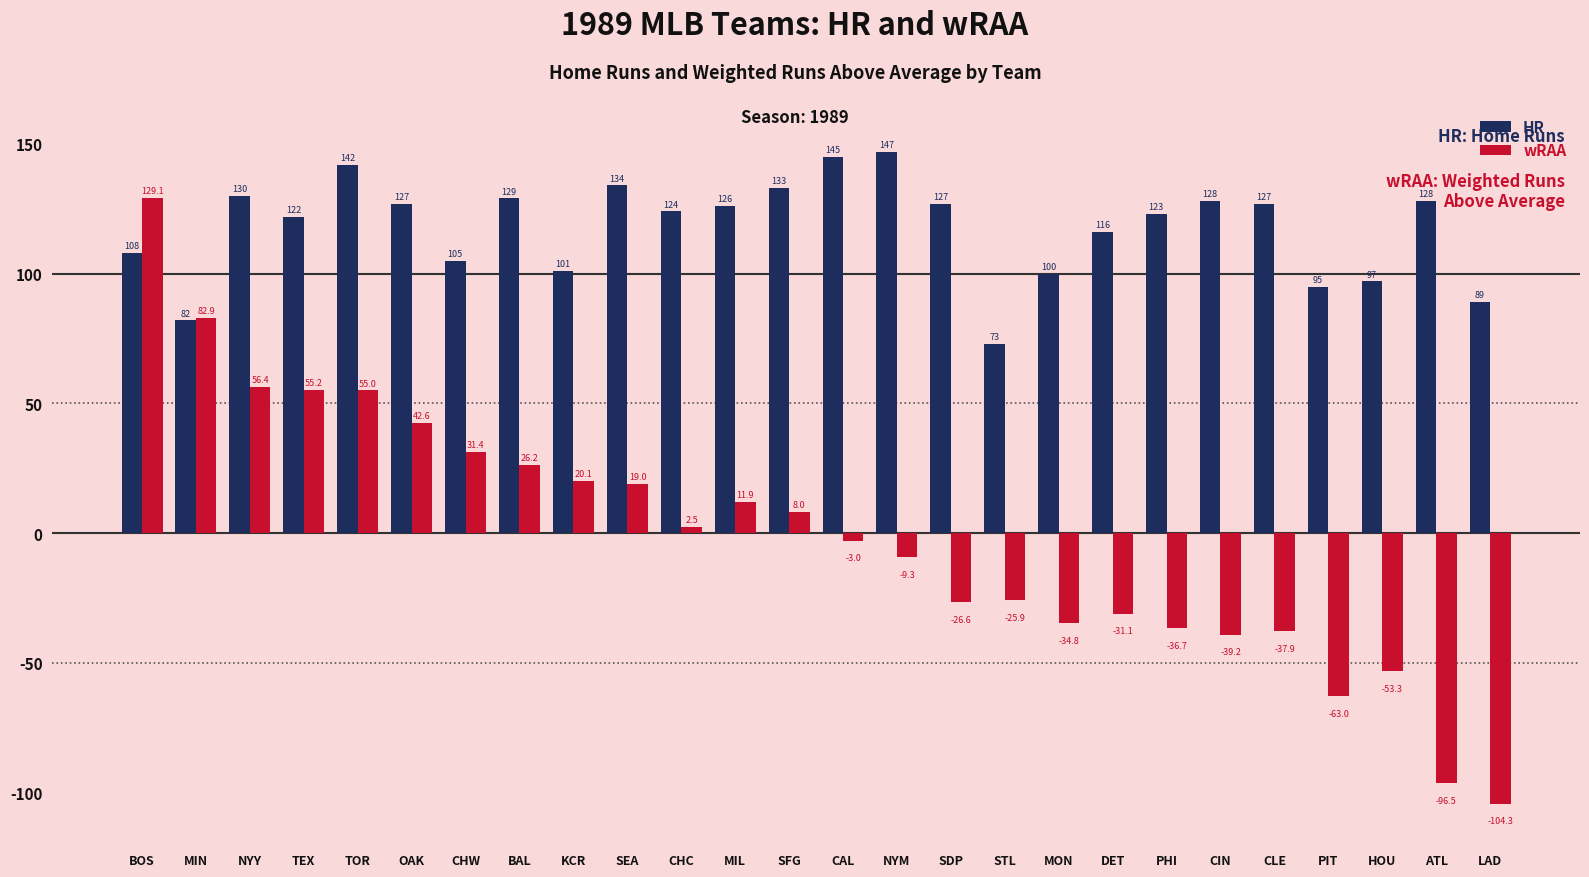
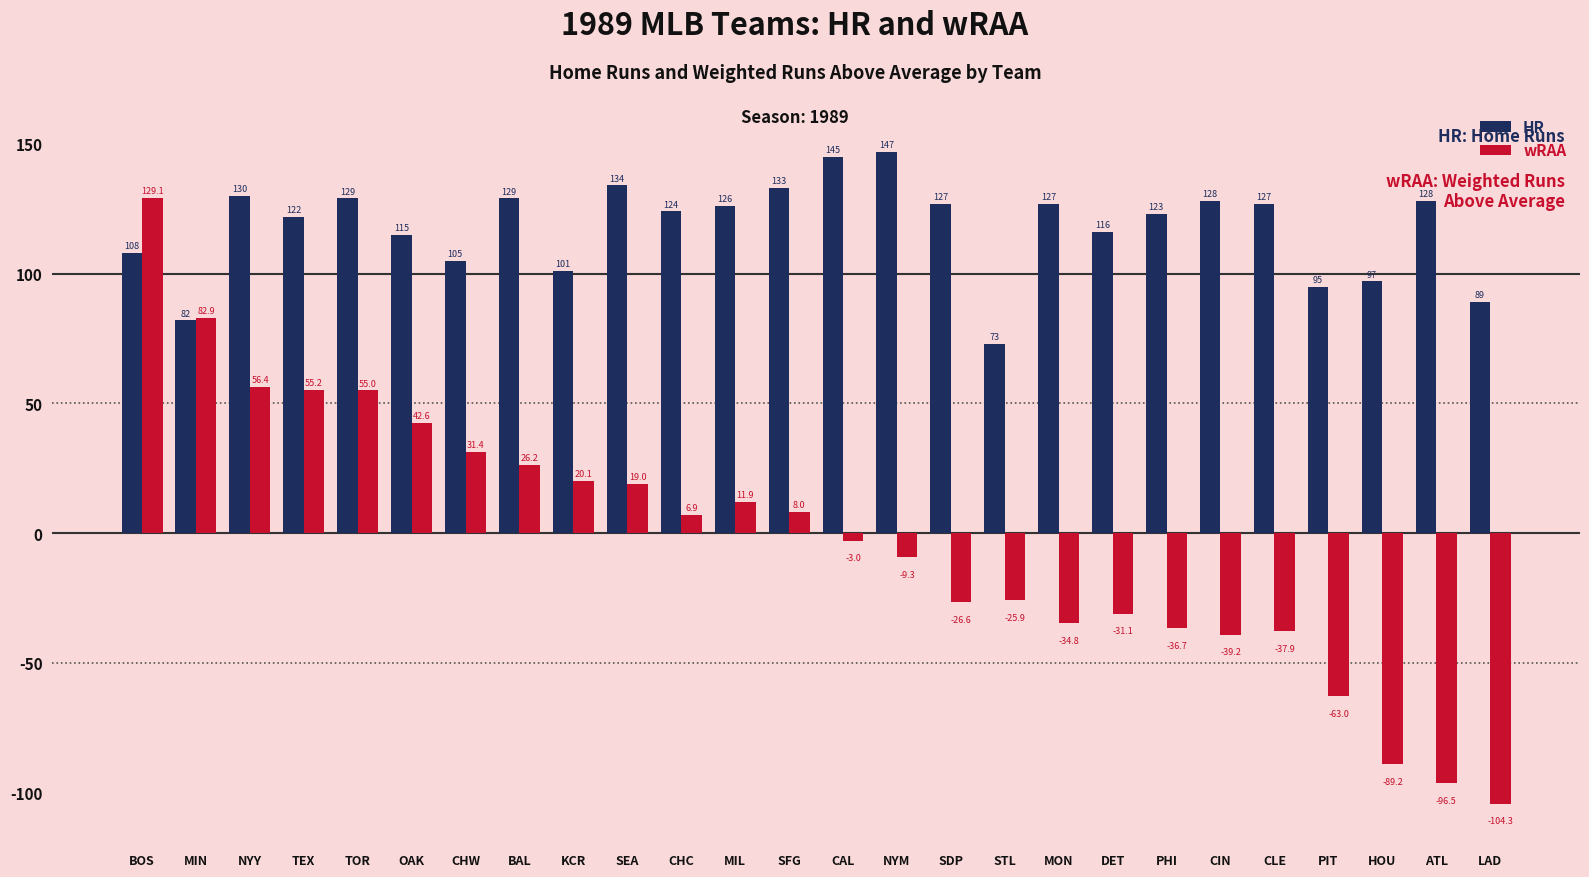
HR, TOR: 142 -> 129
HR, OAK: 127 -> 115
wRAA, CHC: 2.5 -> 6.9
HR, MON: 100 -> 127
wRAA, HOU: -53.3 -> -89.2
